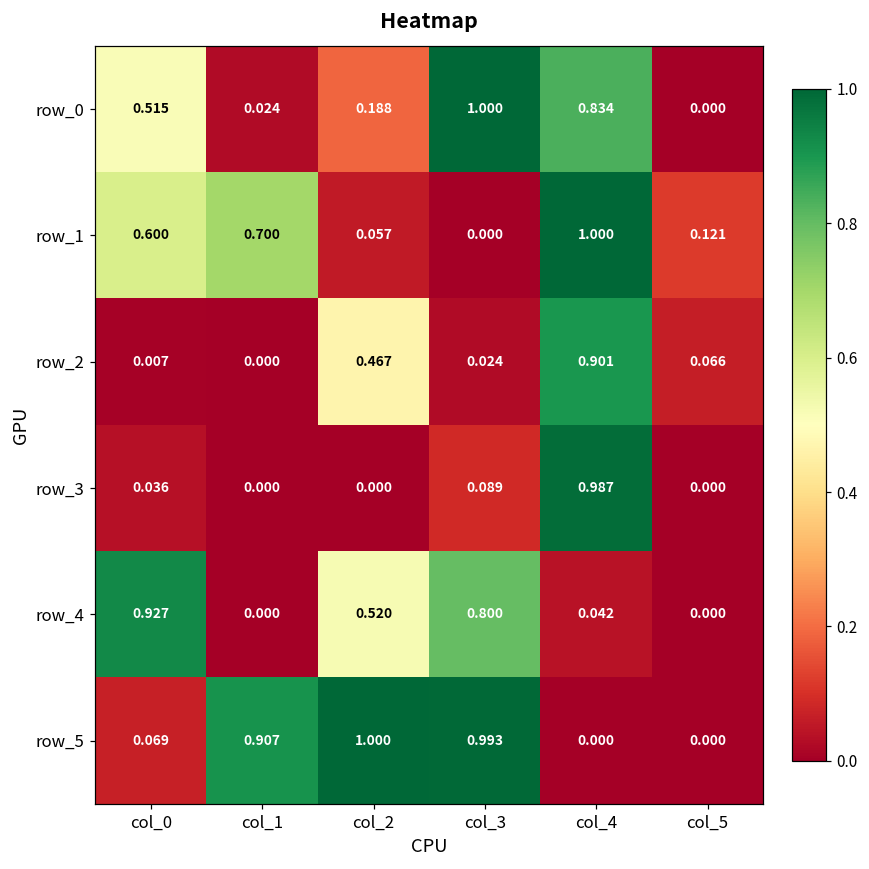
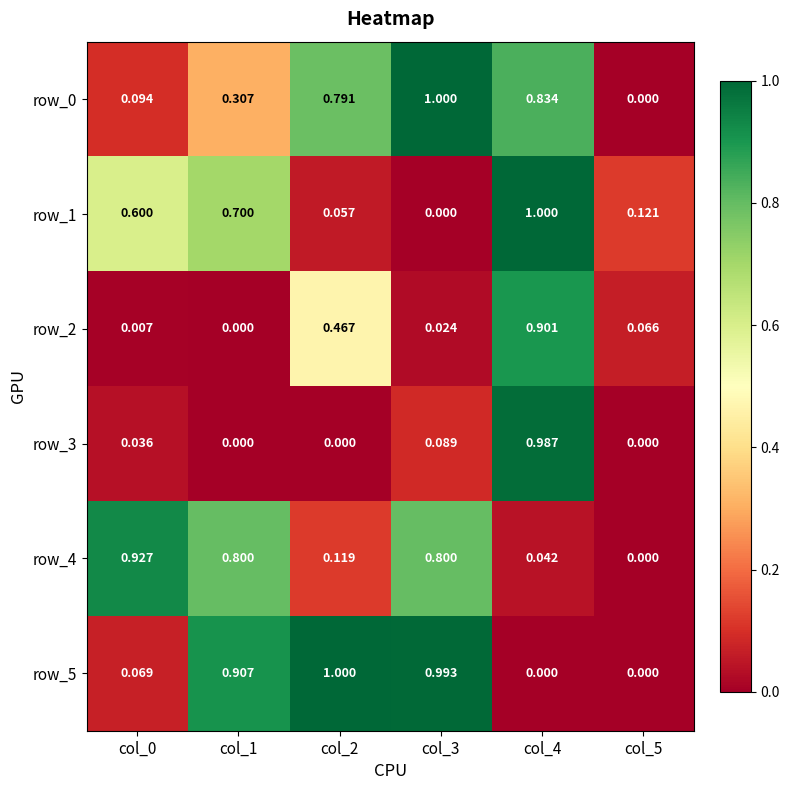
row_0, col_0: 0.515 -> 0.094
row_0, col_1: 0.024 -> 0.307
row_0, col_2: 0.188 -> 0.791
row_4, col_1: 0.000 -> 0.800
row_4, col_2: 0.520 -> 0.119
